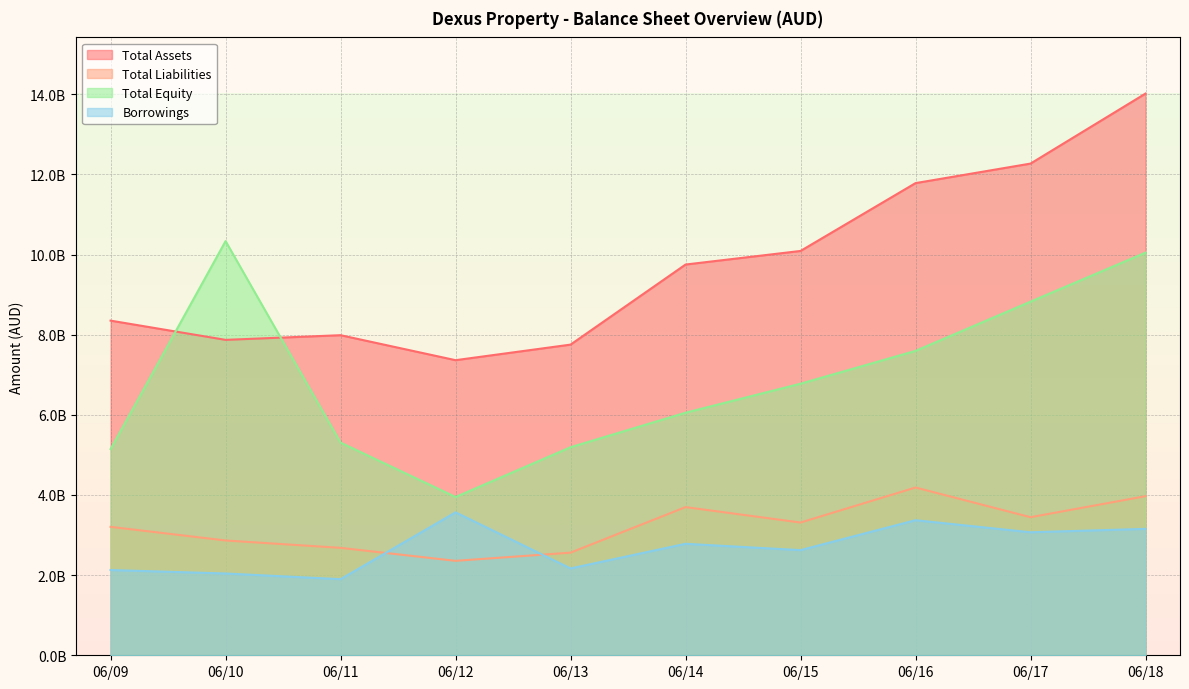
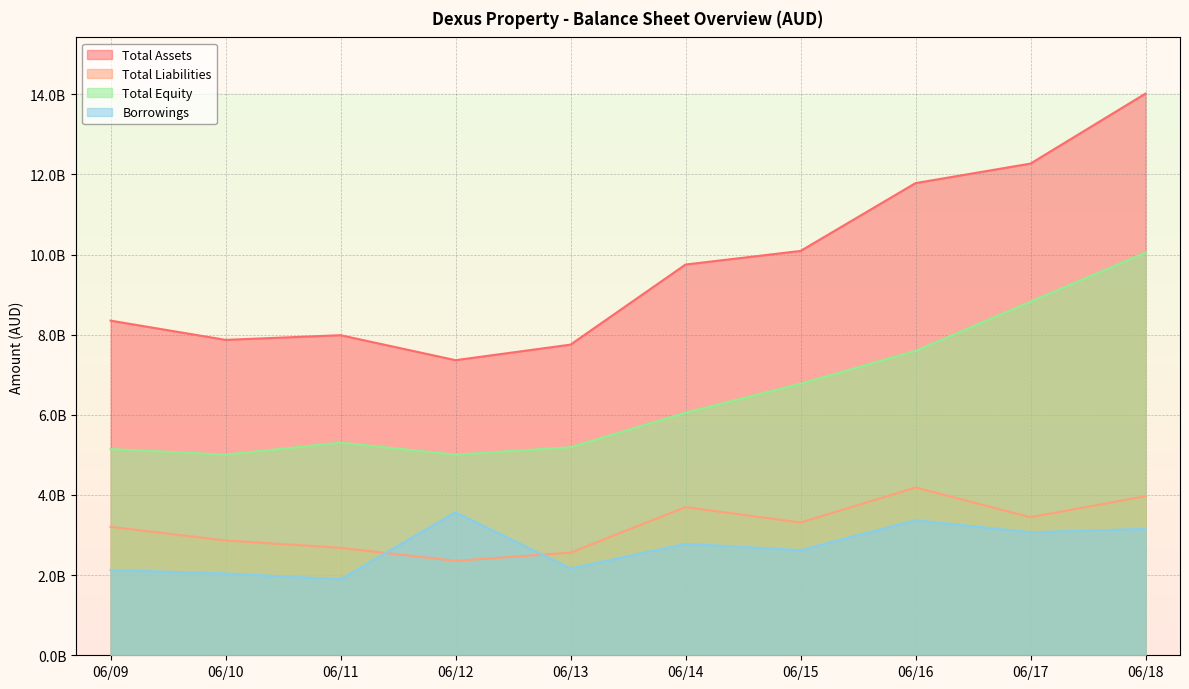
Total Equity, 06/10: 10300000000 -> 5000000000
Total Equity, 06/12: 3900000000 -> 5000000000
